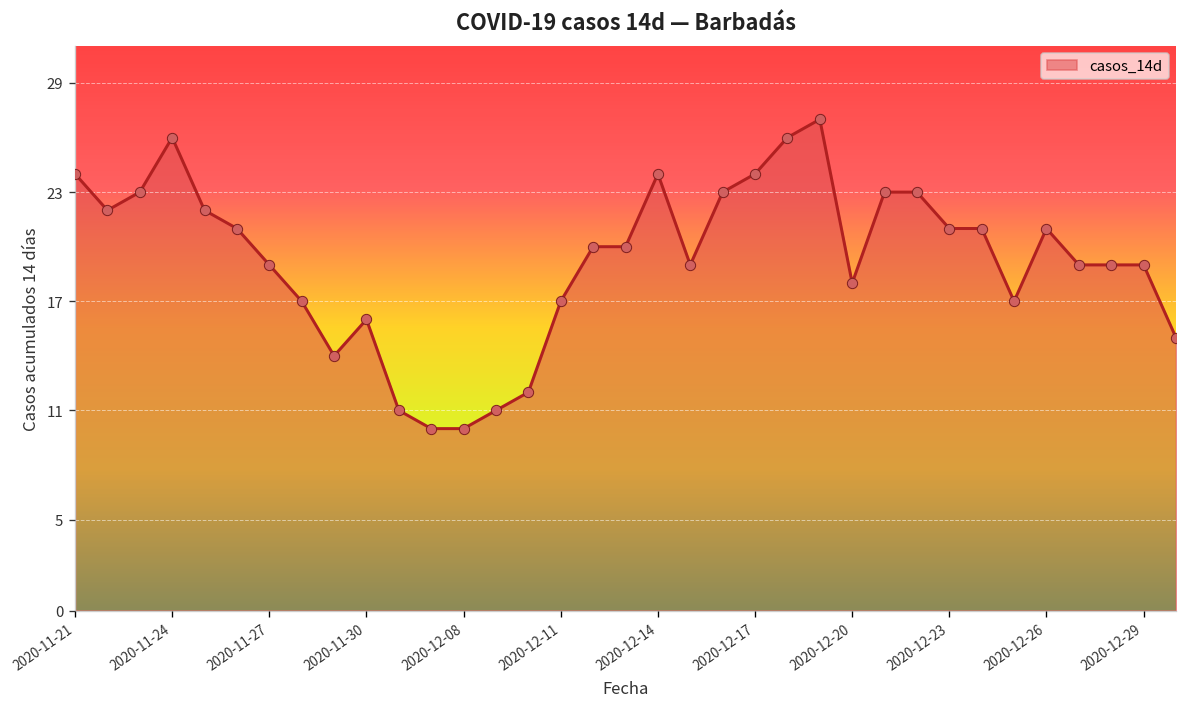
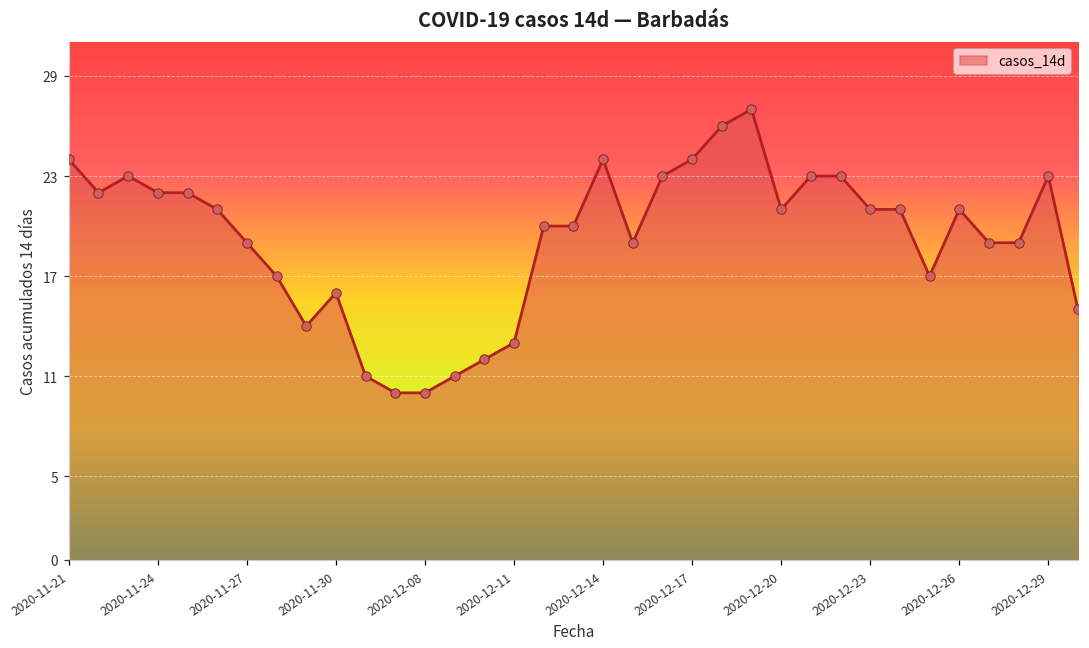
2020-11-24: 26 -> 22
2020-12-11: 17 -> 13
2020-12-20: 18 -> 21
2020-12-29: 19 -> 23
